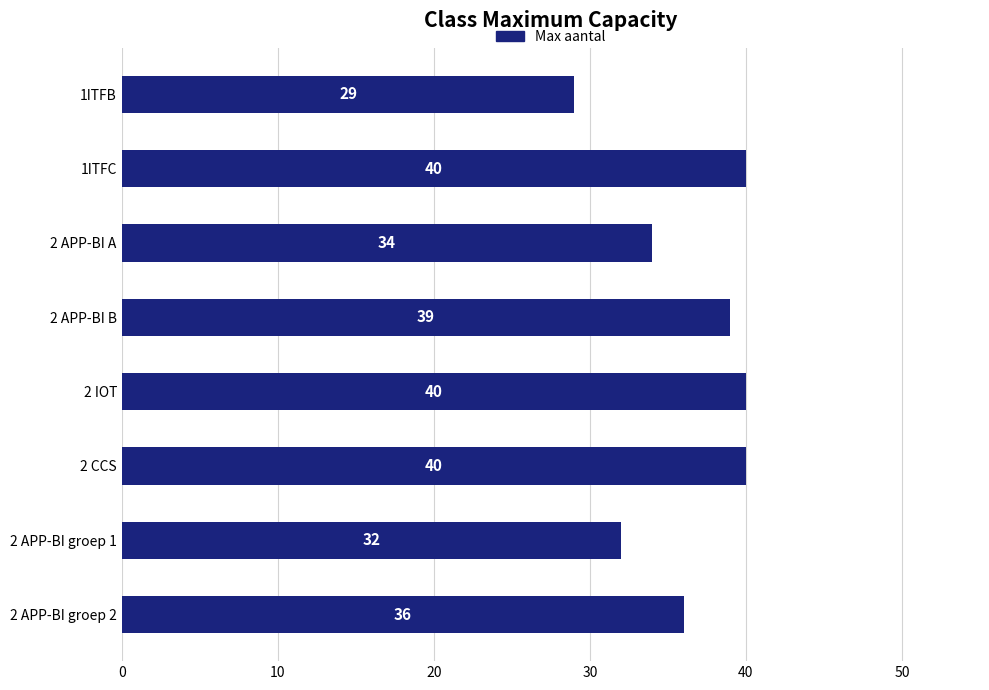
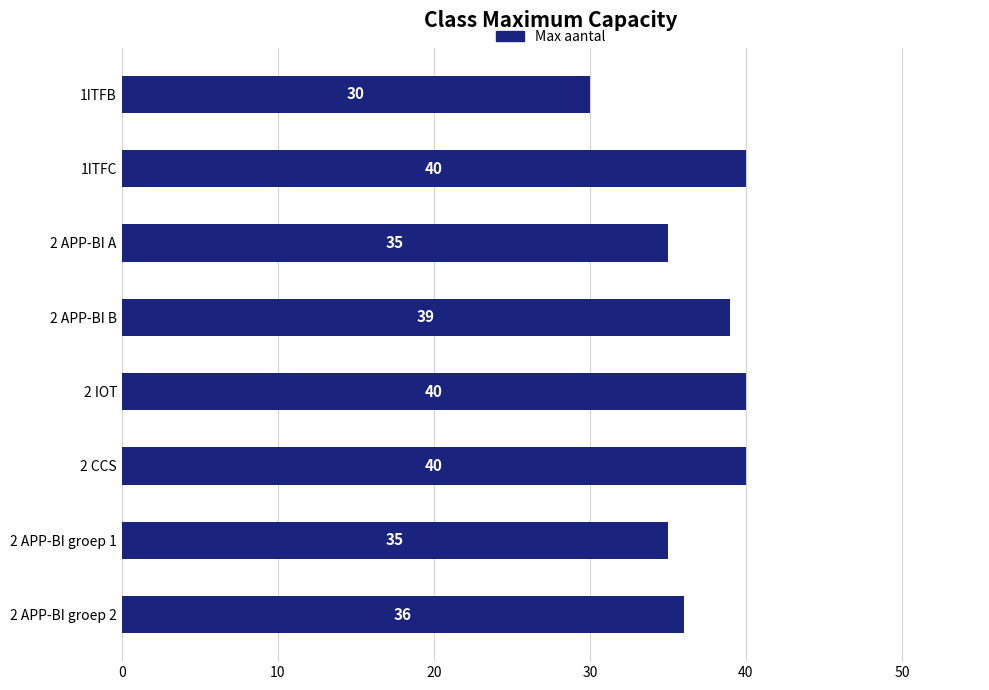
1ITFB: 29 -> 30
2 APP-BI A: 34 -> 35
2 APP-BI groep 1: 32 -> 35
